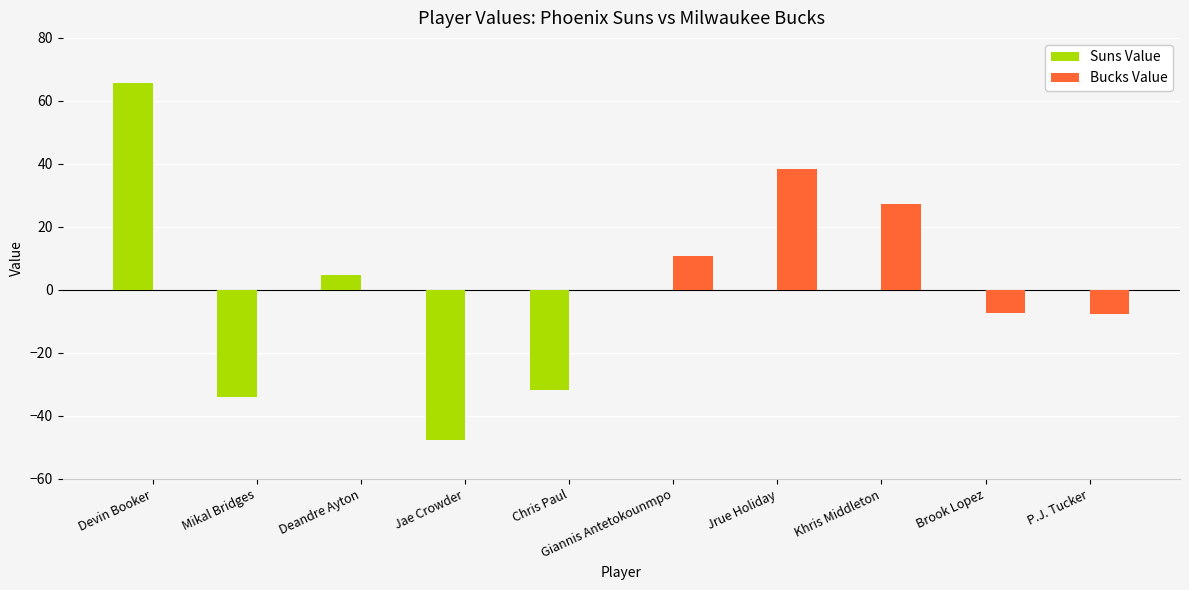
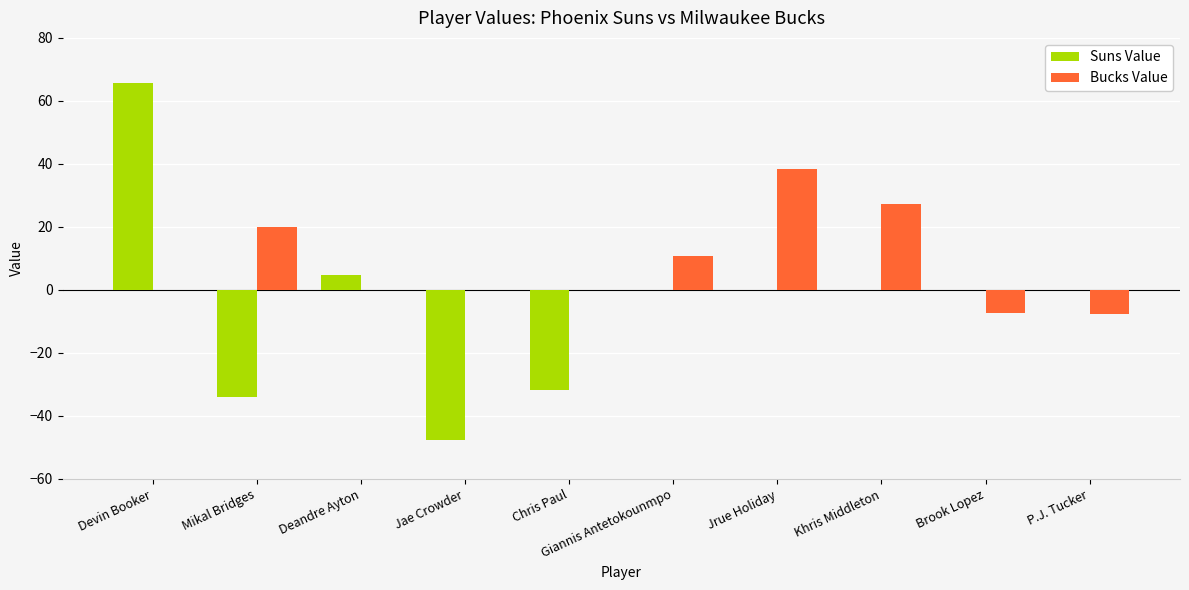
Bucks Value, Mikal Bridges: 0 -> 20
